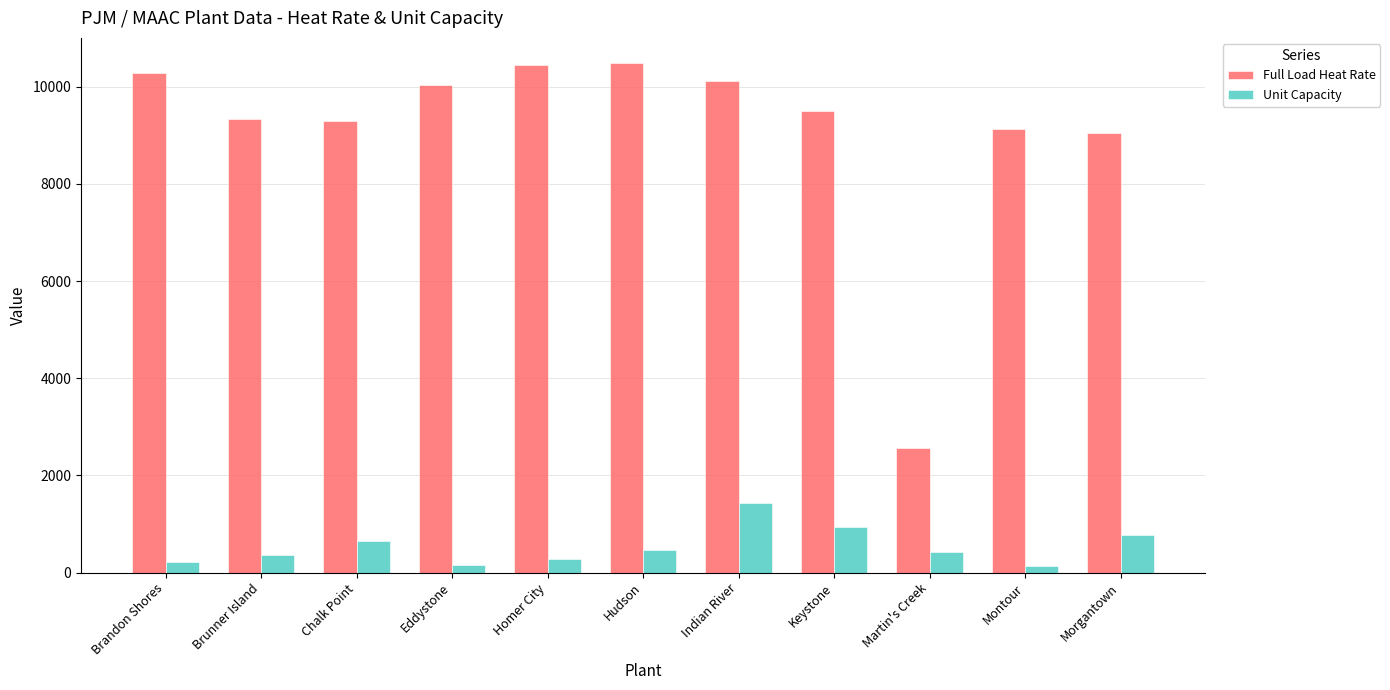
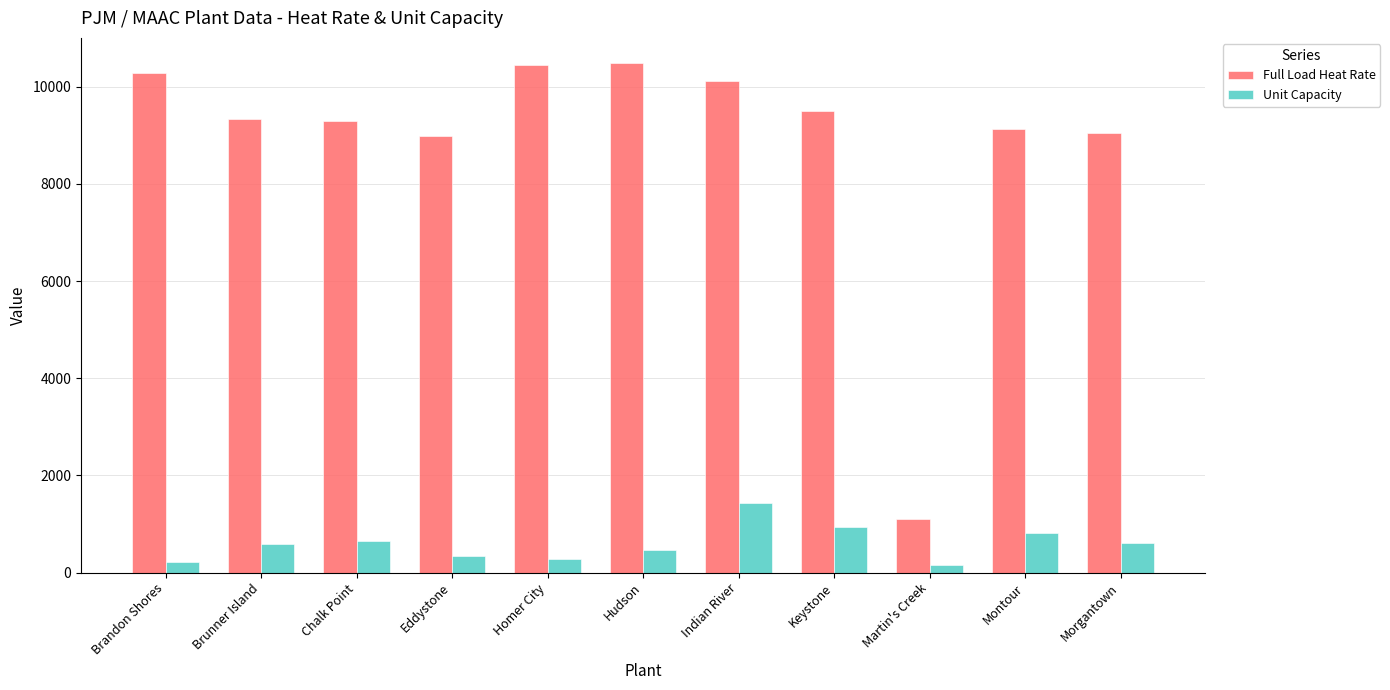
Unit Capacity, Brunner Island: 400 -> 600
Full Load Heat Rate, Eddystone: 10000 -> 9000
Unit Capacity, Eddystone: 200 -> 300
Full Load Heat Rate, Martin's Creek: 2600 -> 1100
Unit Capacity, Martin's Creek: 400 -> 200
Unit Capacity, Montour: 100 -> 800
Unit Capacity, Morgantown: 800 -> 600
